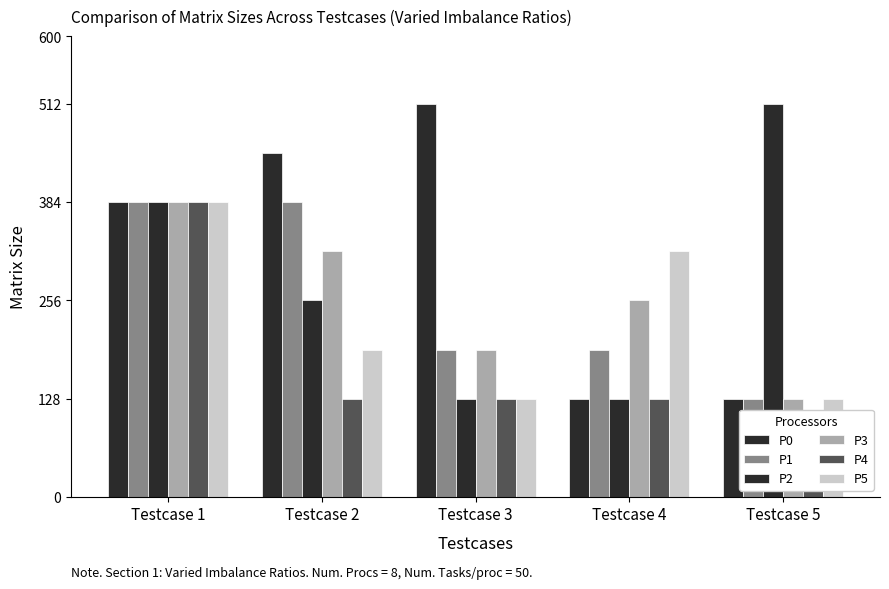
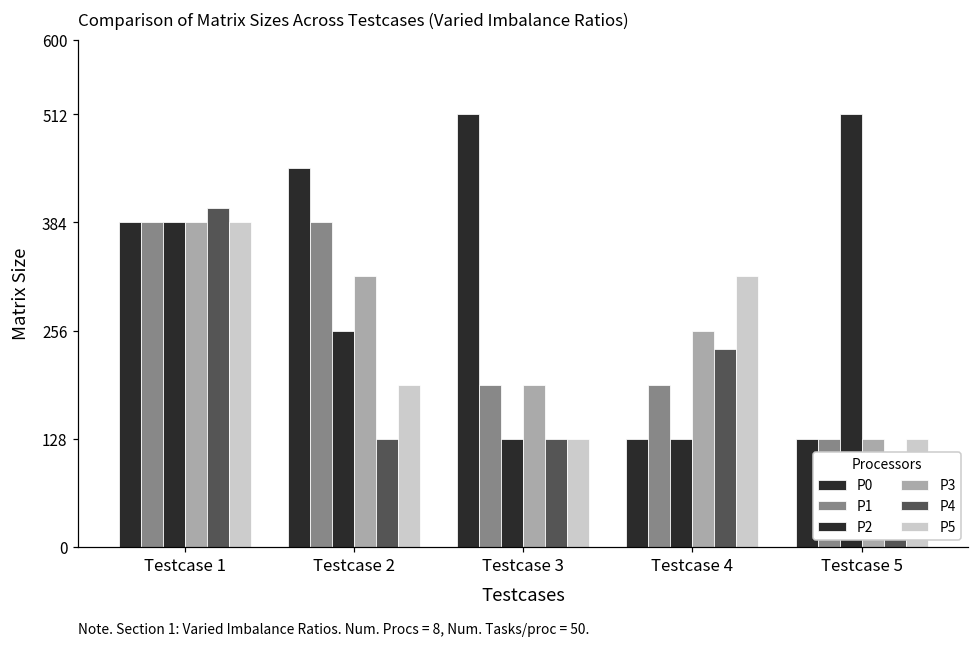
P4, Testcase 1: 380 -> 400
P4, Testcase 4: 130 -> 230
